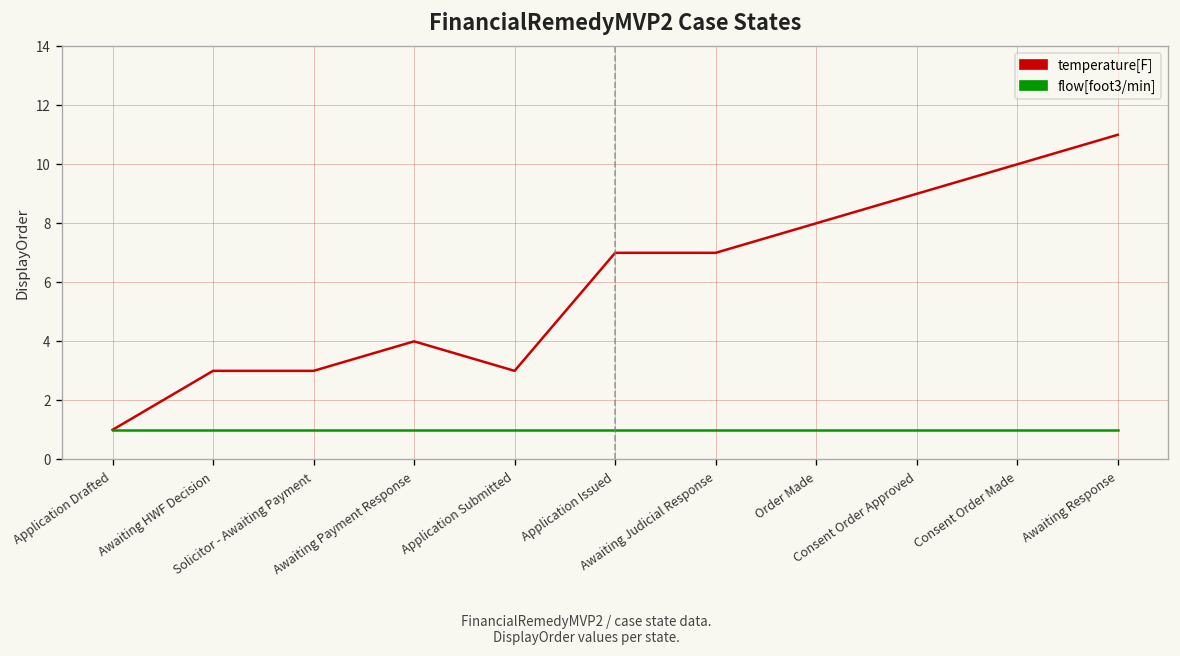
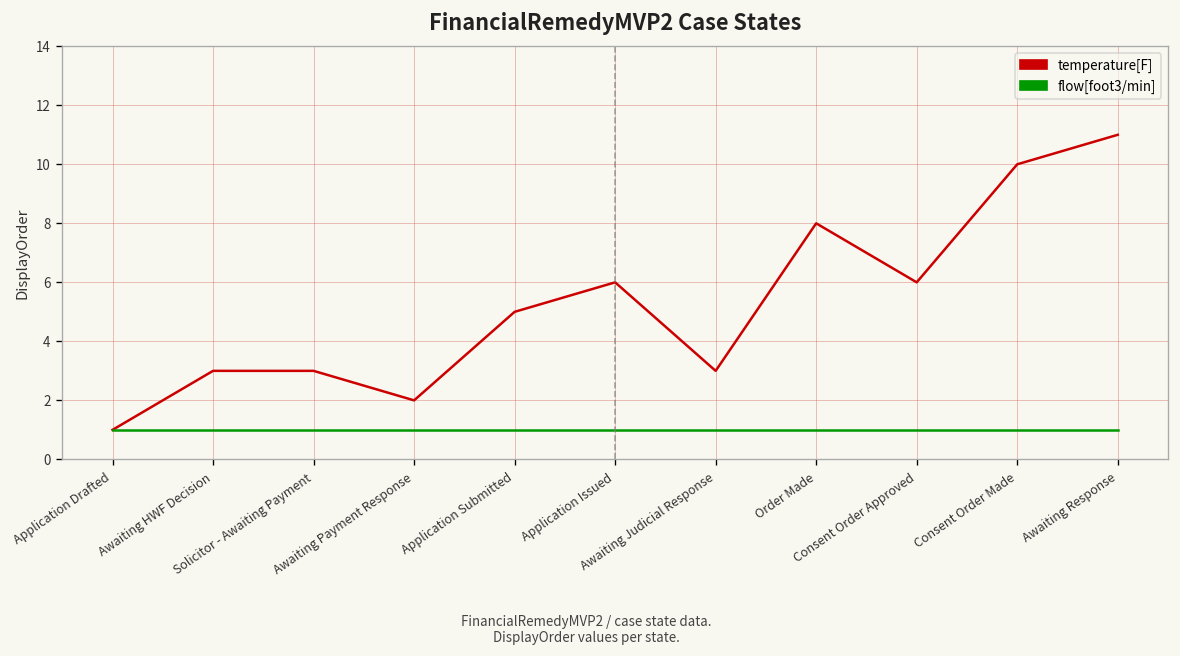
temperature[F], Awaiting Payment Response: 4 -> 2
temperature[F], Application Submitted: 3 -> 5
temperature[F], Application Issued: 7 -> 6
temperature[F], Awaiting Judicial Response: 7 -> 3
temperature[F], Consent Order Approved: 9 -> 6
